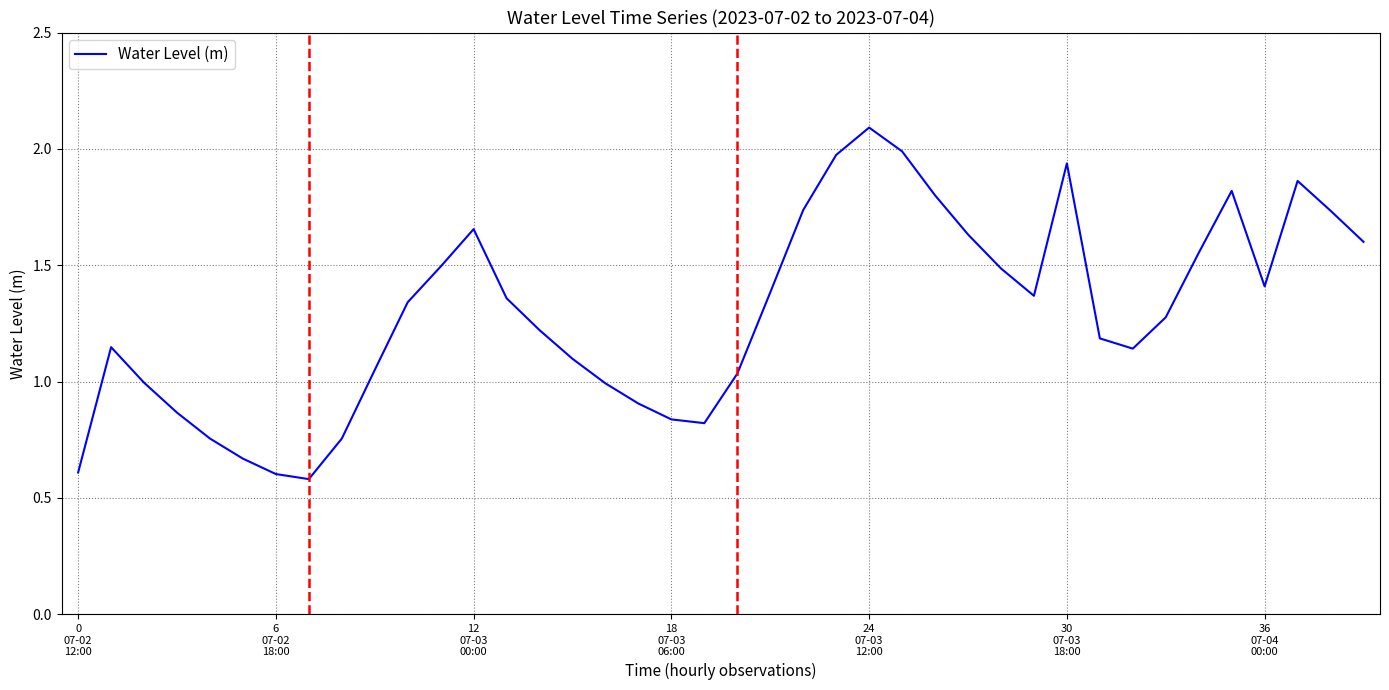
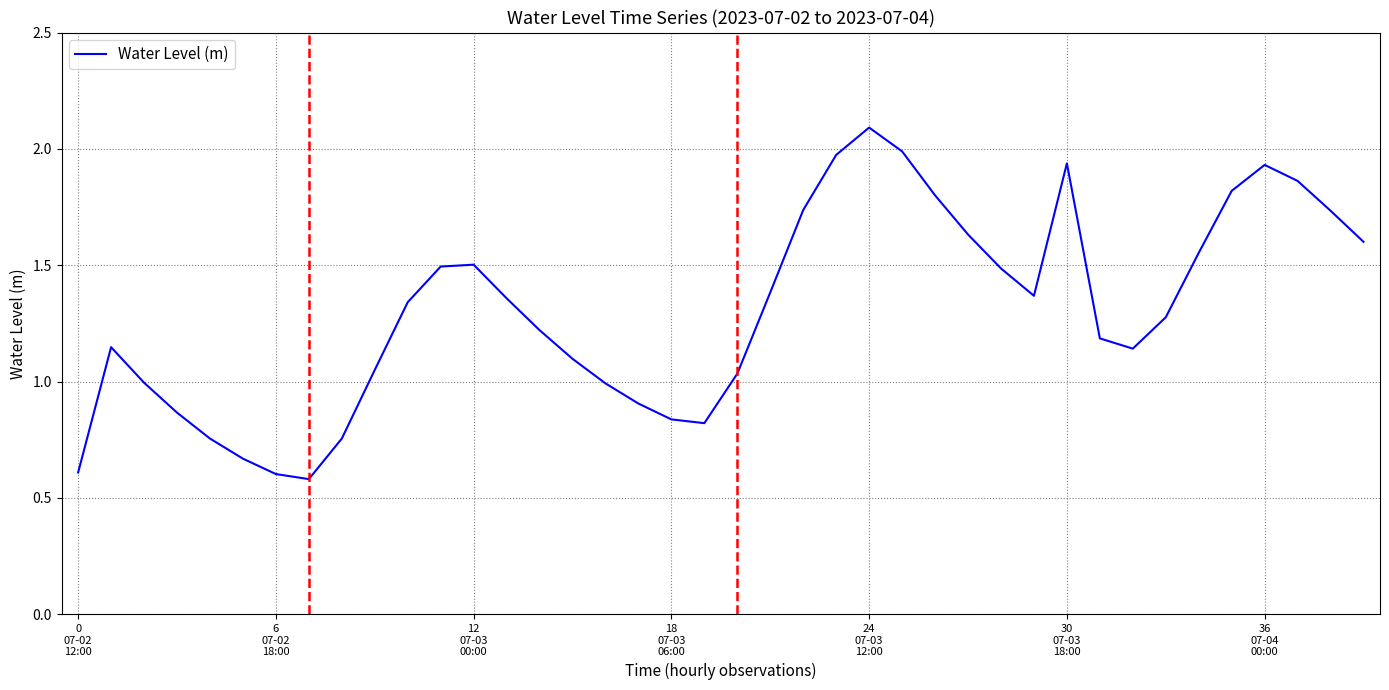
12 07-03 00:00: 1.66 -> 1.50
36 07-04 00:00: 1.41 -> 1.93
